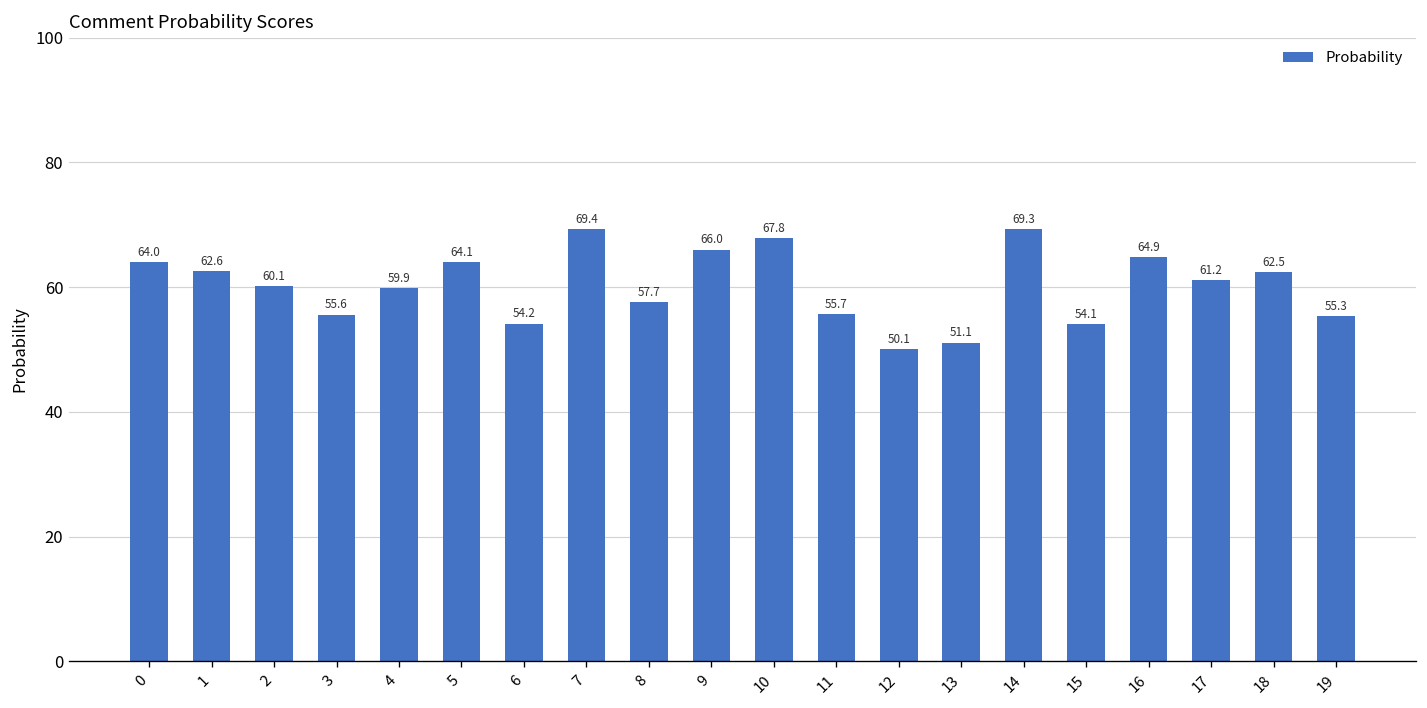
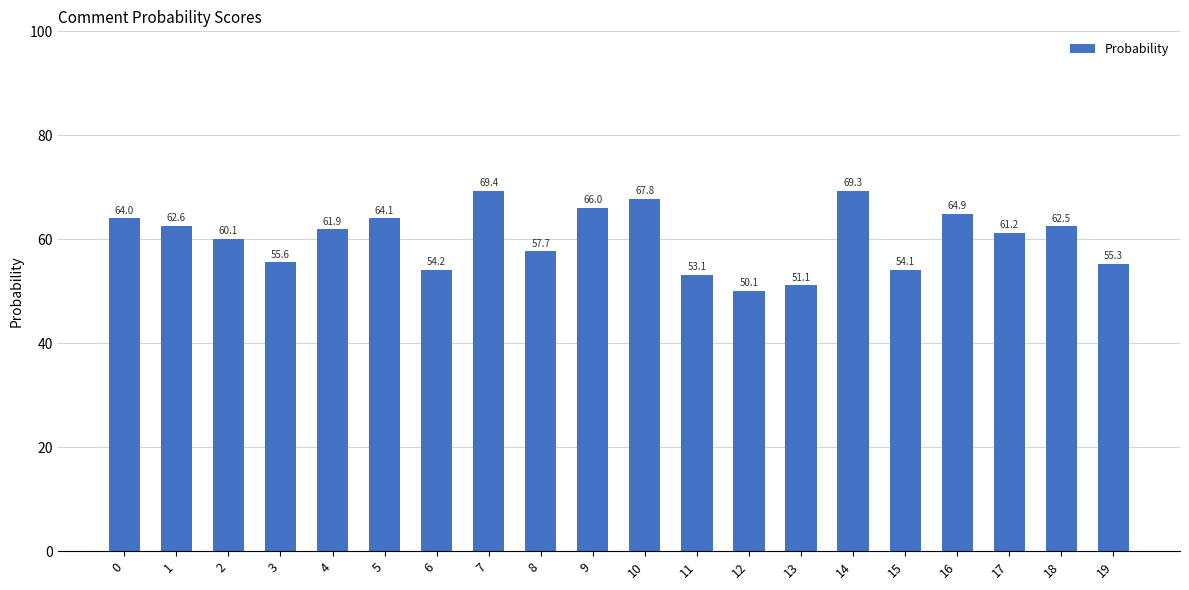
4: 59.9 -> 61.9
11: 55.7 -> 53.1
